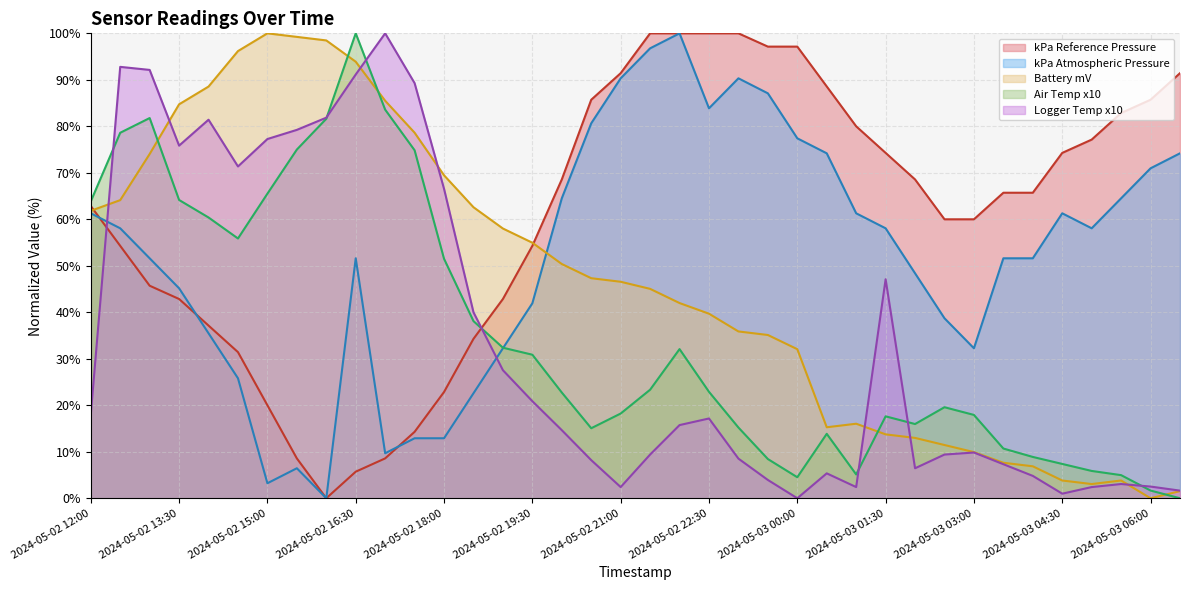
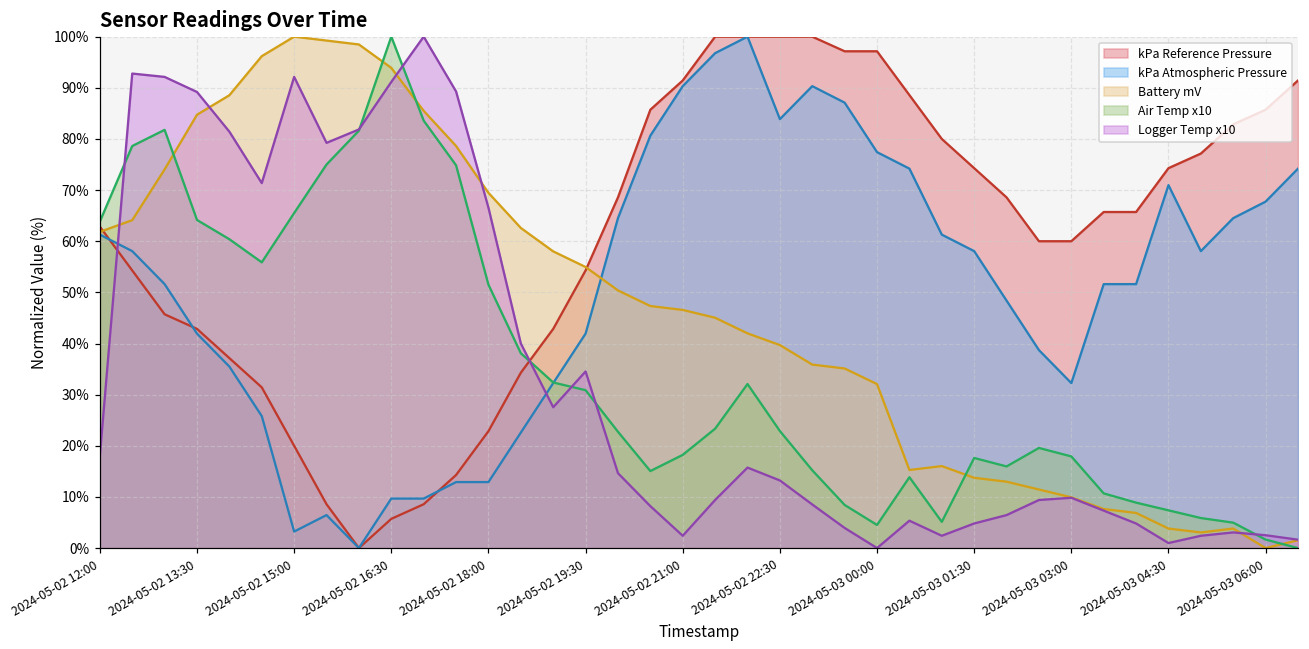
kPa Atmospheric Pressure, 2024-05-02 13:30: 45% -> 42%
Logger Temp x10, 2024-05-02 13:30: 76% -> 89%
Logger Temp x10, 2024-05-02 15:00: 77% -> 92%
kPa Atmospheric Pressure, 2024-05-02 16:30: 52% -> 10%
Logger Temp x10, 2024-05-02 19:30: 21% -> 35%
Logger Temp x10, 2024-05-02 22:30: 17% -> 13%
Logger Temp x10, 2024-05-03 01:30: 47% -> 5%
kPa Atmospheric Pressure, 2024-05-03 04:30: 61% -> 71%
kPa Atmospheric Pressure, 2024-05-03 06:00: 71% -> 68%
